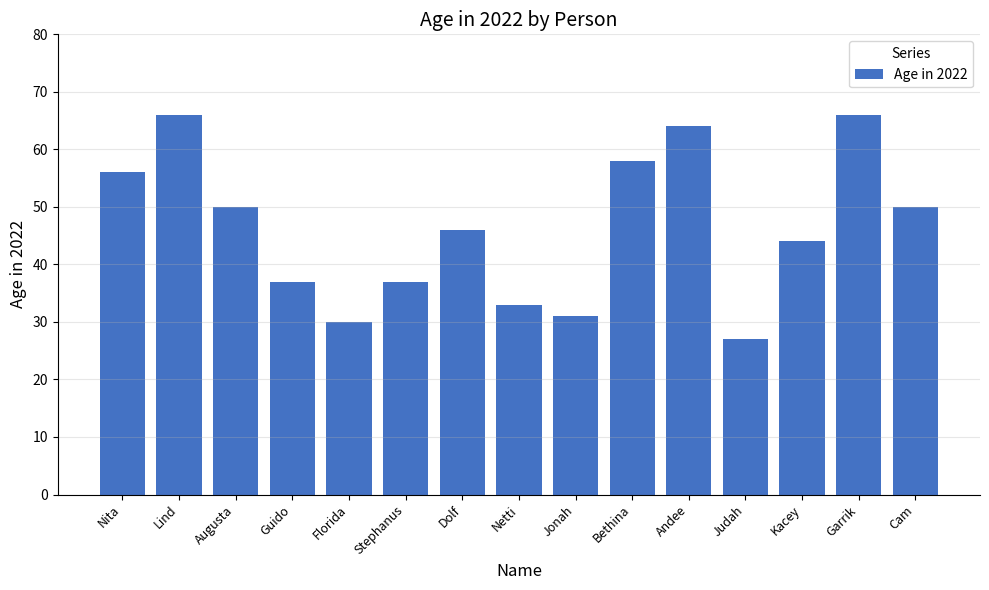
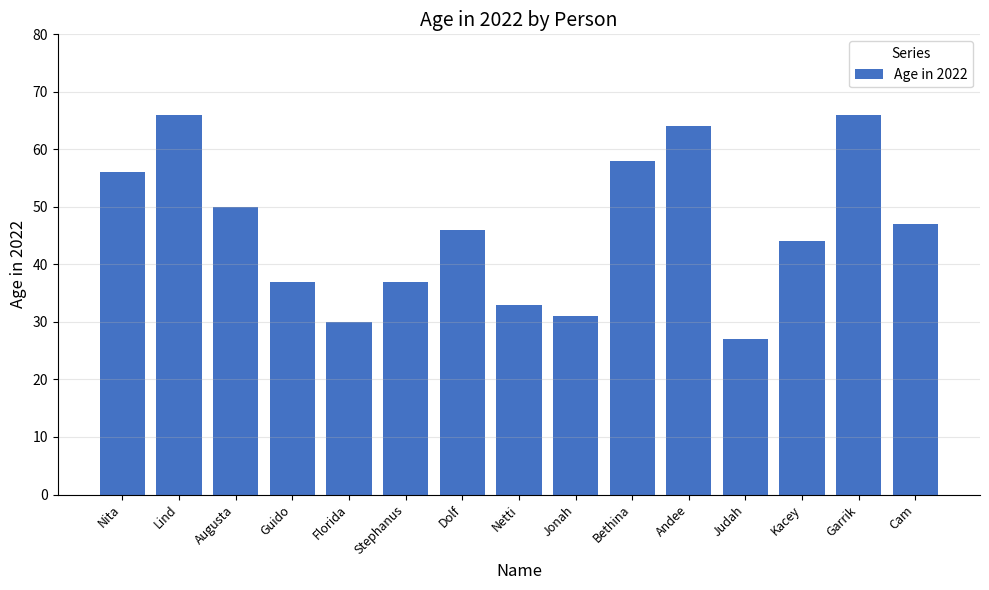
Cam: 50 -> 47
